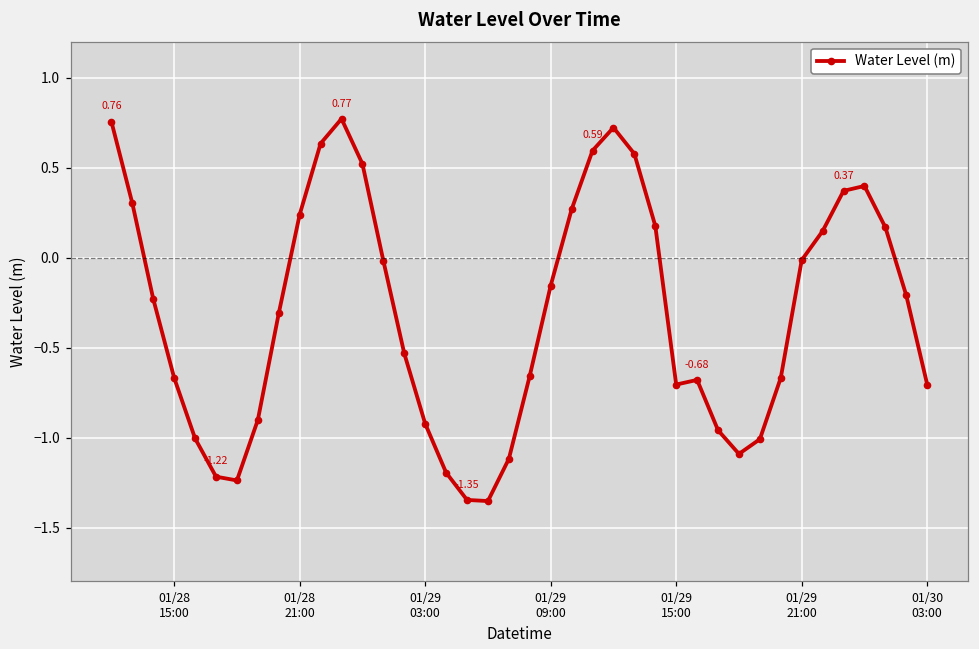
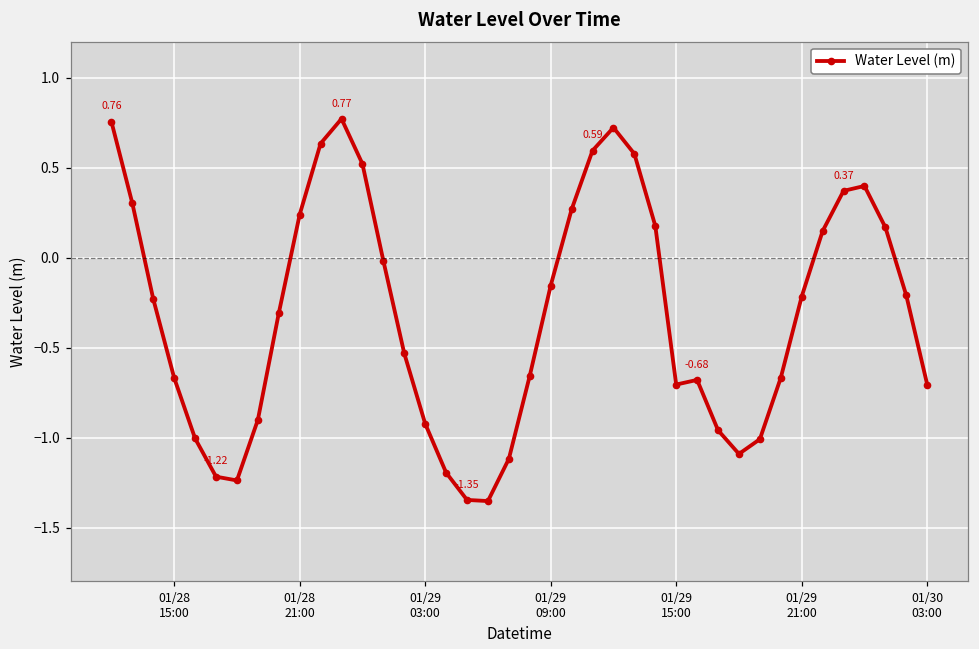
01/29 21:00: -0.01 -> -0.22
